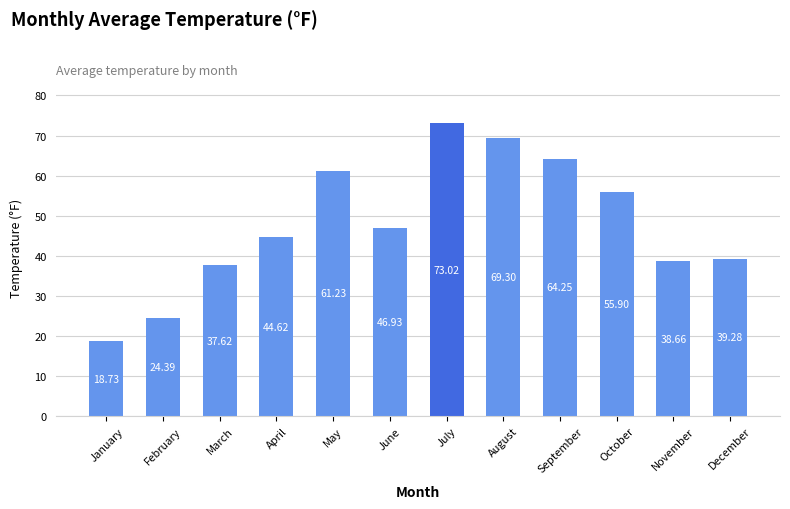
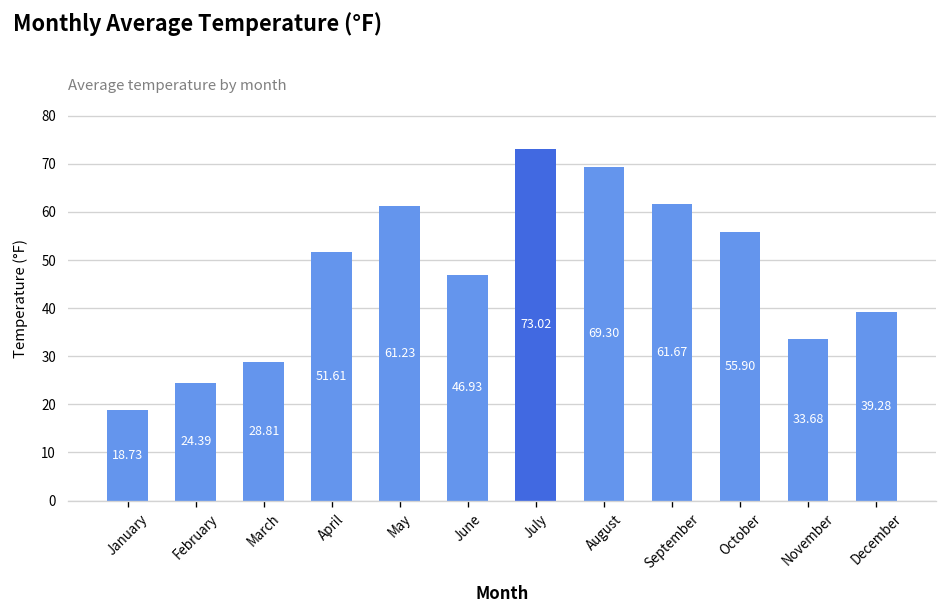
March: 37.62 -> 28.81
April: 44.62 -> 51.61
September: 64.25 -> 61.67
November: 38.66 -> 33.68
